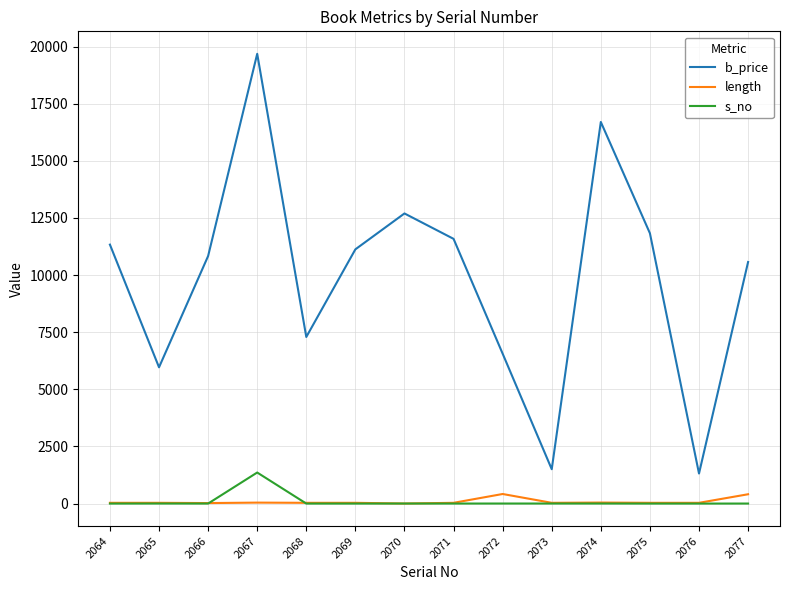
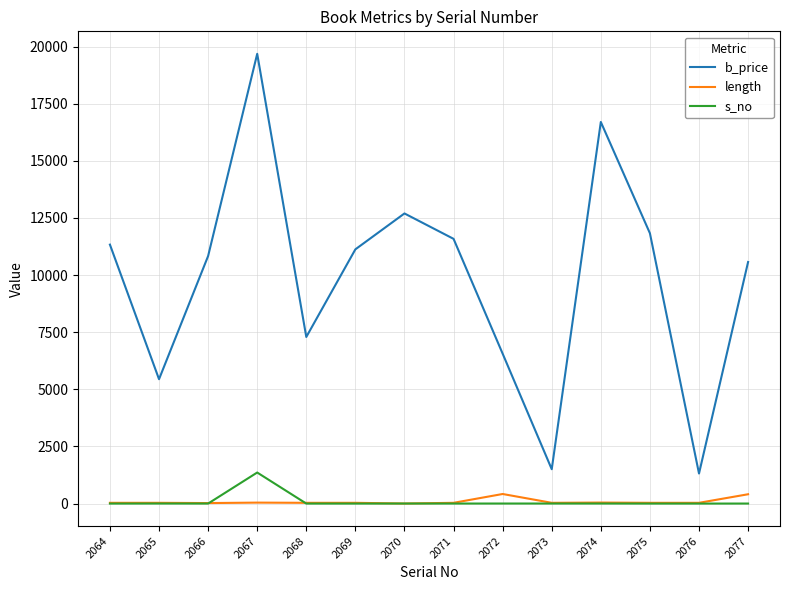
b_price, 2065: 6000 -> 5400
